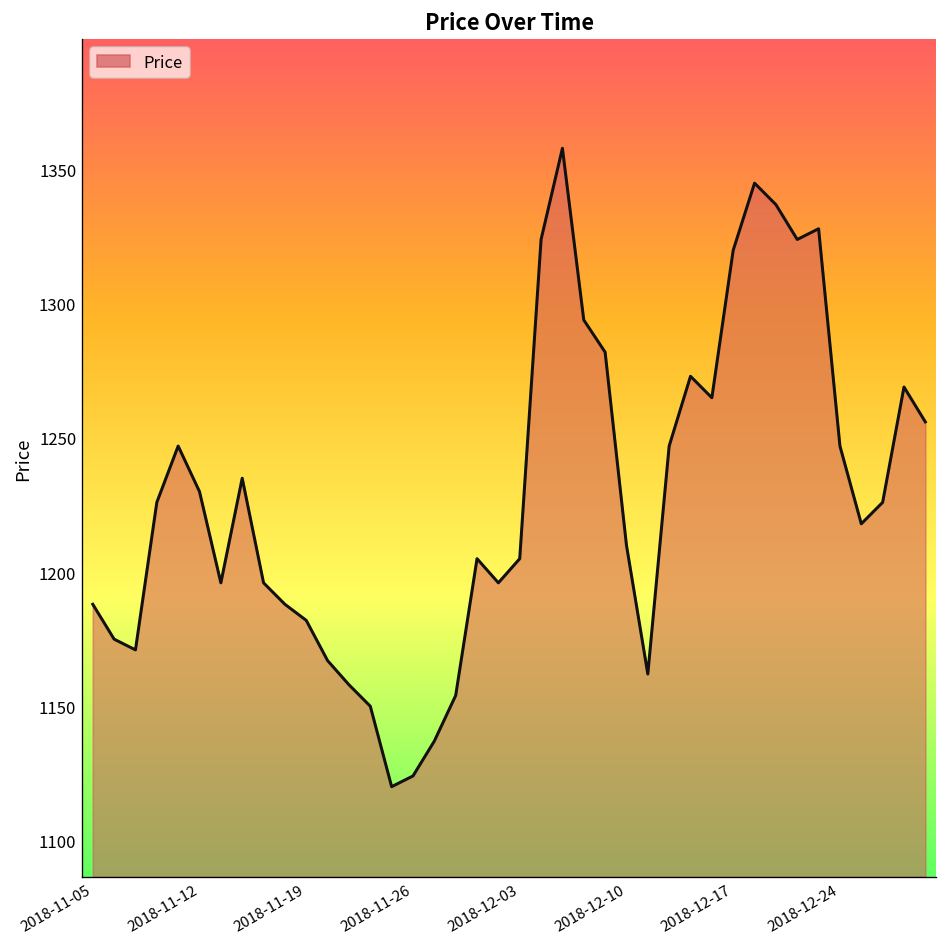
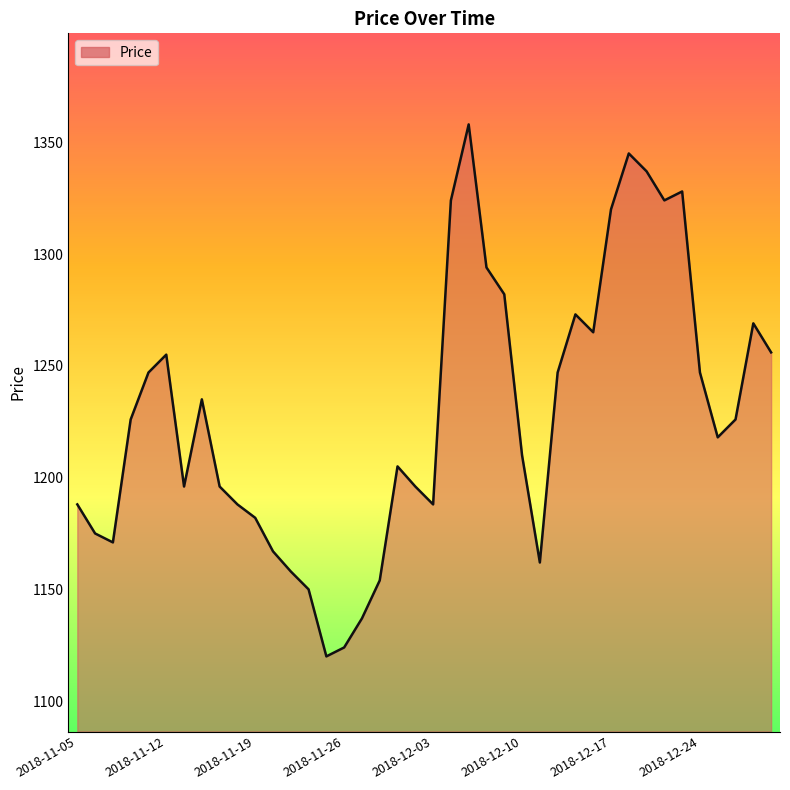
2018-11-12: 1230 -> 1255
2018-12-03: 1205 -> 1188
